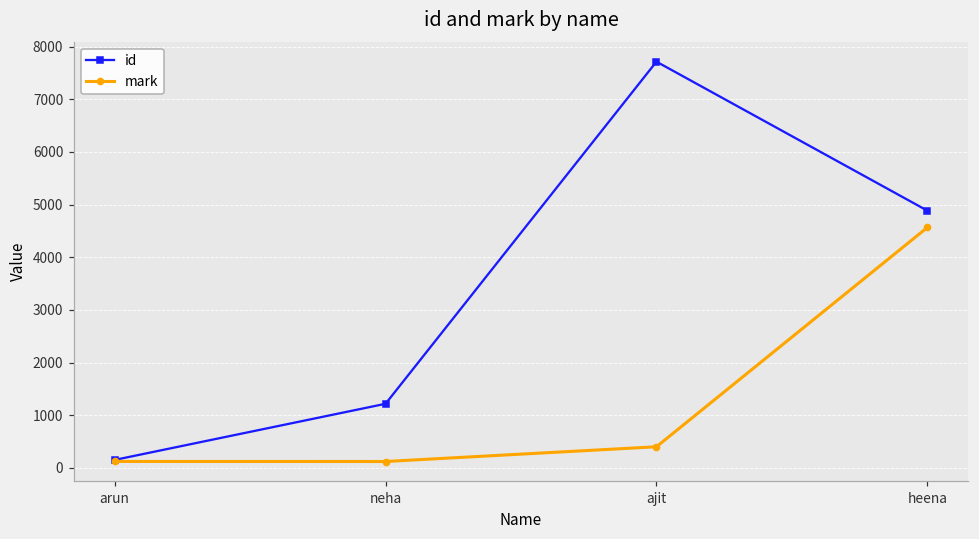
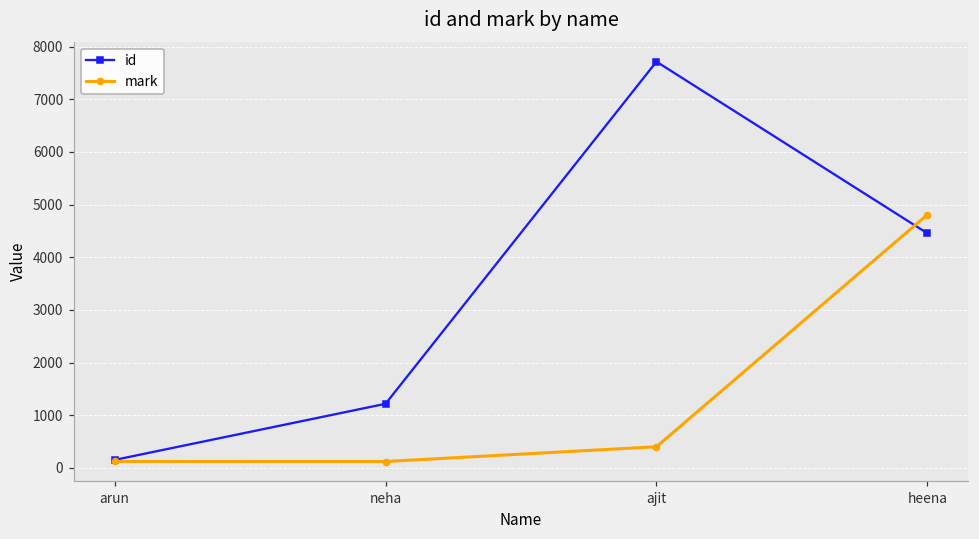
id, heena: 4900 -> 4500
mark, heena: 4600 -> 4800
